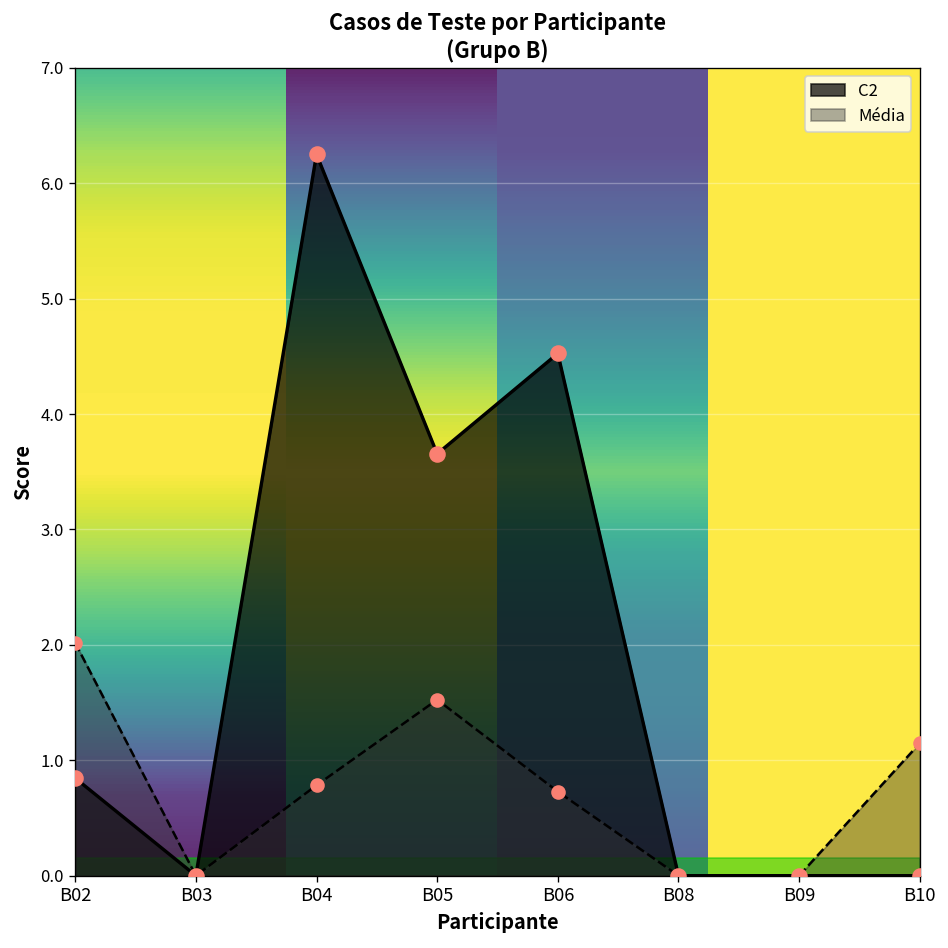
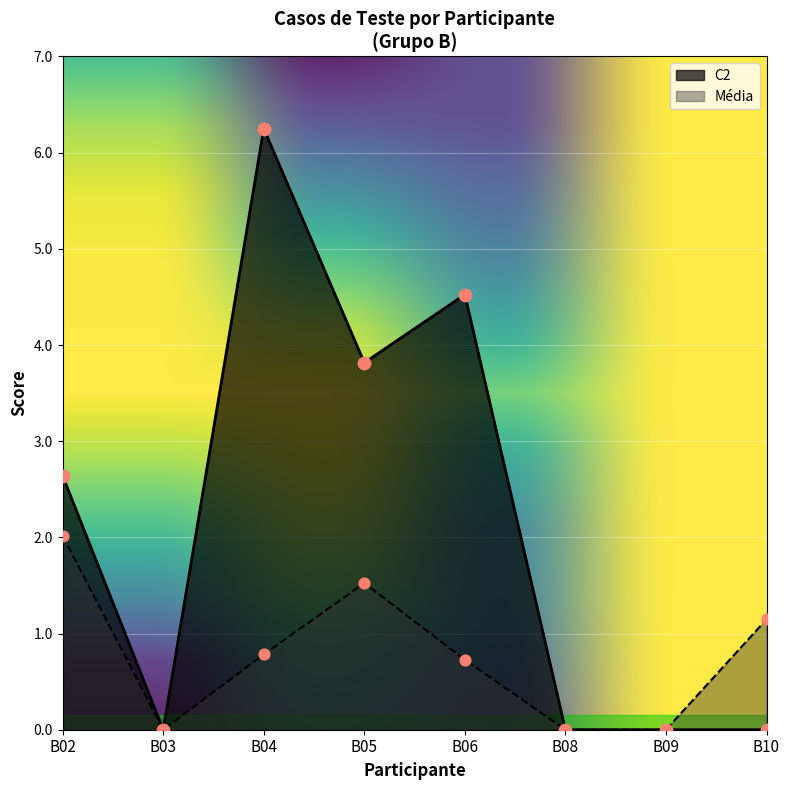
C2, B02: 0.8 -> 2.6
C2, B05: 3.7 -> 3.8
